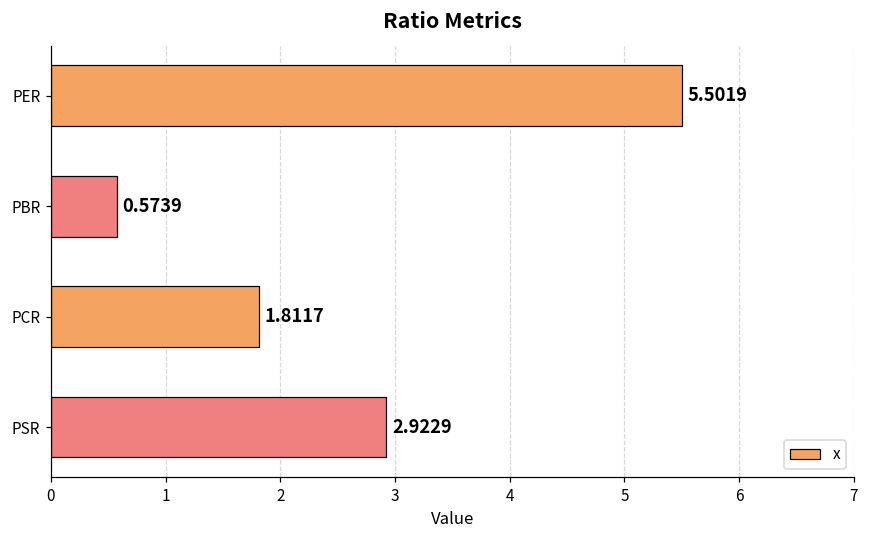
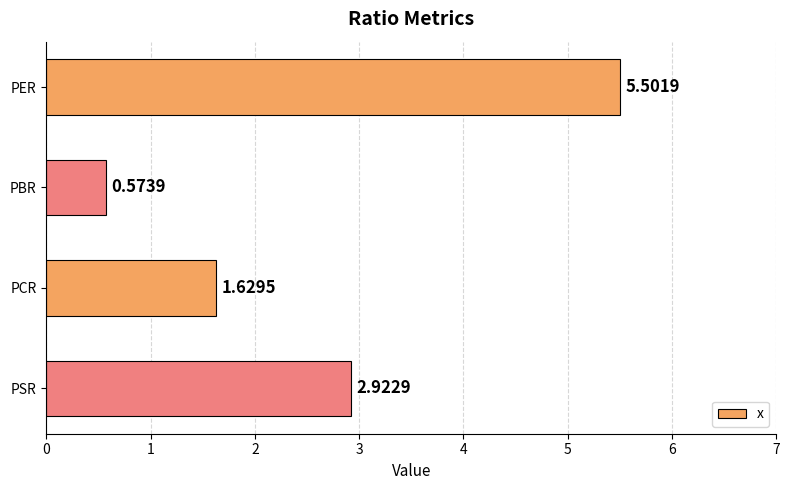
PCR: 1.8117 -> 1.6295
